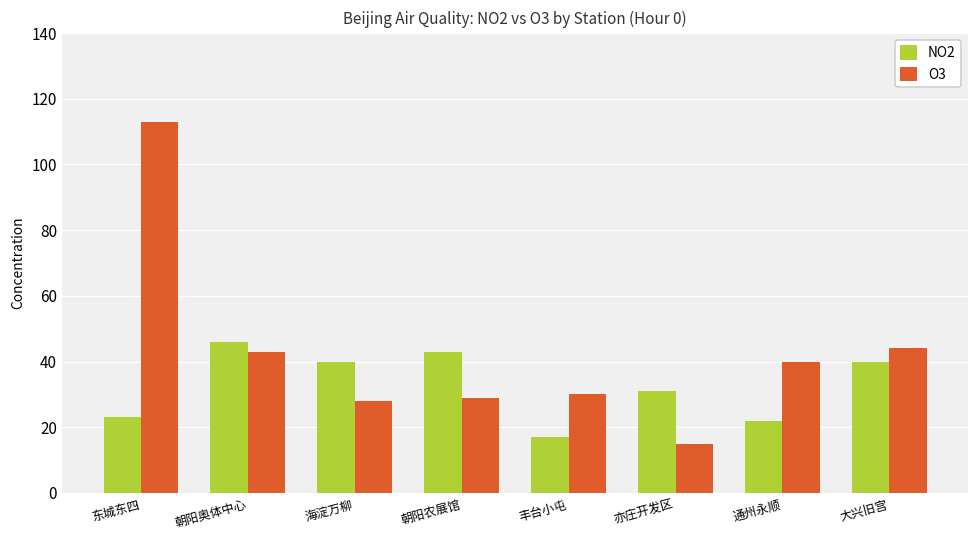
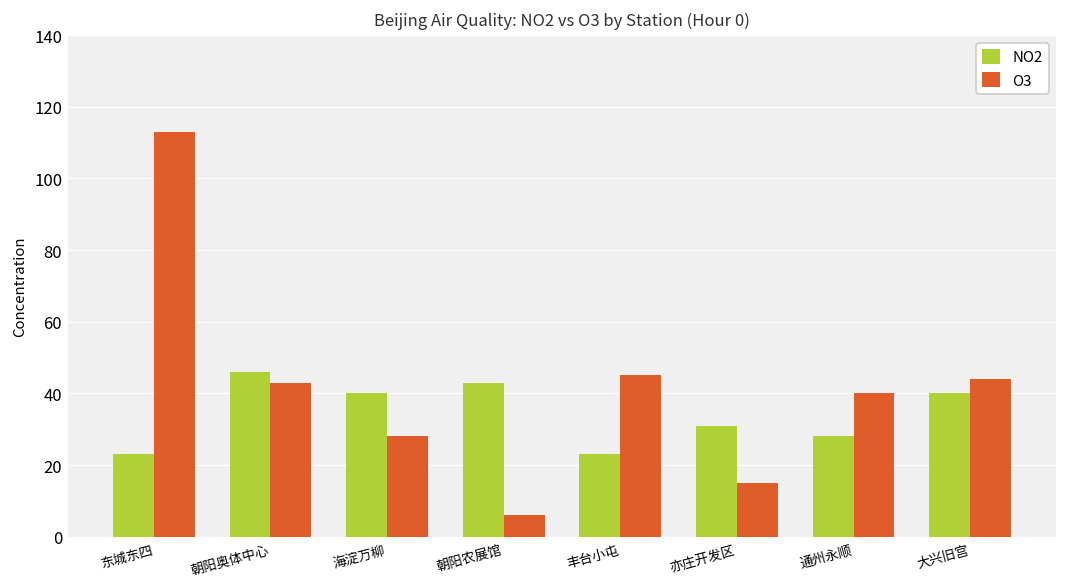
O3, 朝阳农展馆: 29 -> 6
NO2, 丰台小屯: 17 -> 23
O3, 丰台小屯: 30 -> 45
NO2, 通州永顺: 22 -> 28
